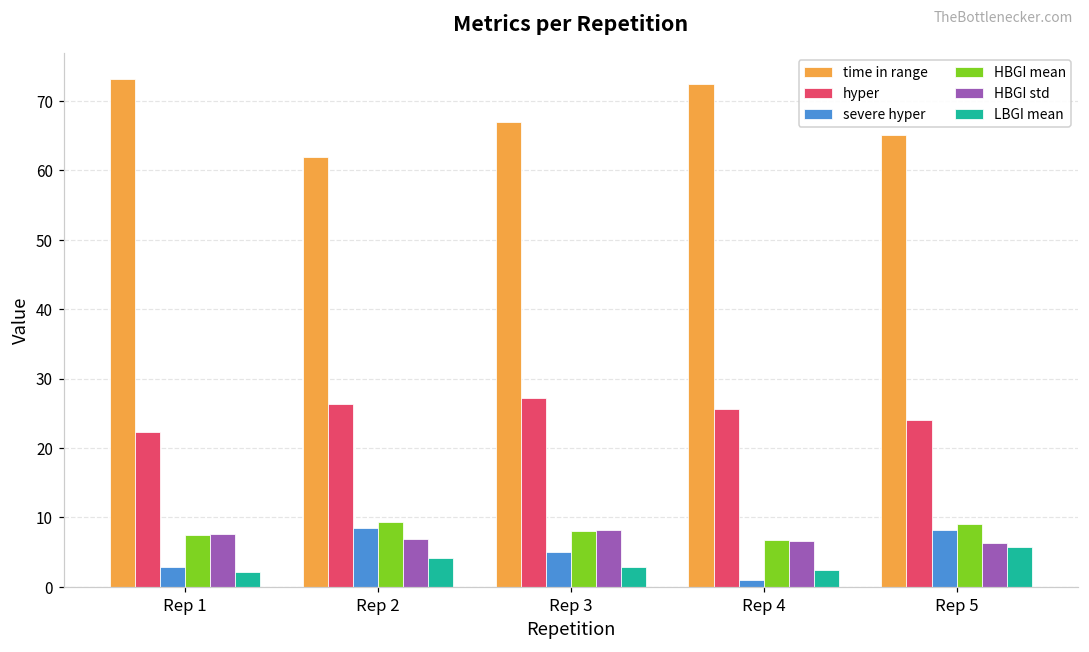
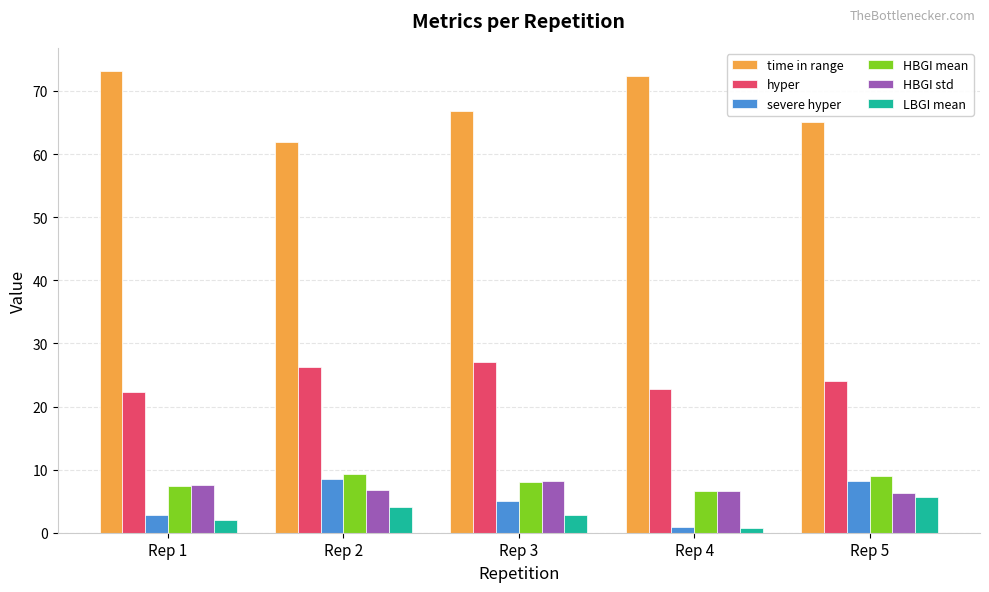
hyper, Rep 4: 26 -> 23
LBGI mean, Rep 4: 2 -> 1
